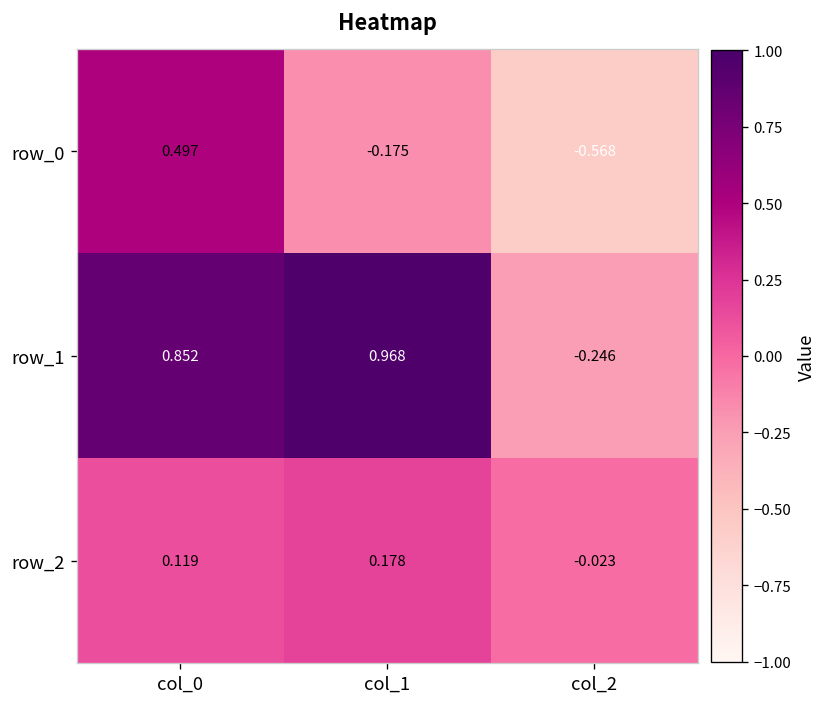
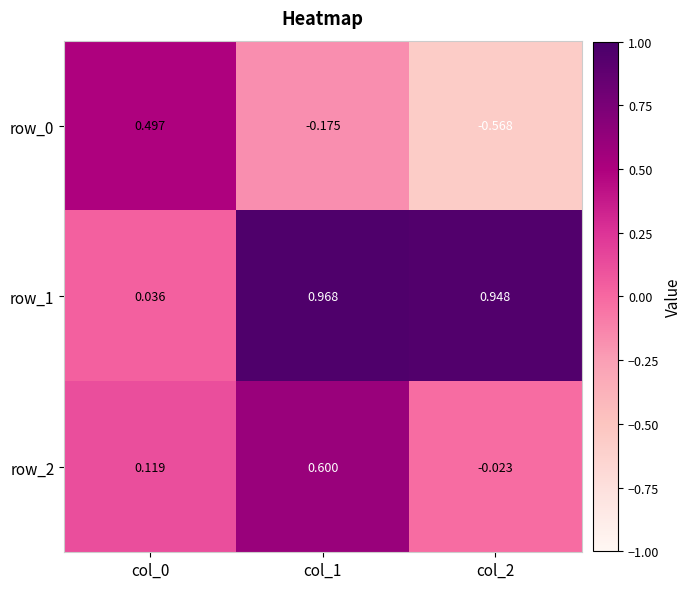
row_1, col_0: 0.852 -> 0.036
row_1, col_2: -0.246 -> 0.948
row_2, col_1: 0.178 -> 0.600
